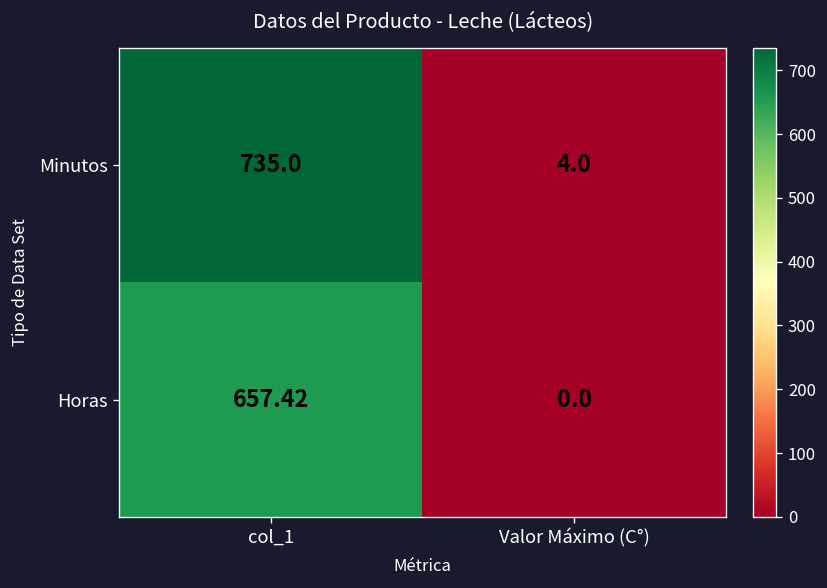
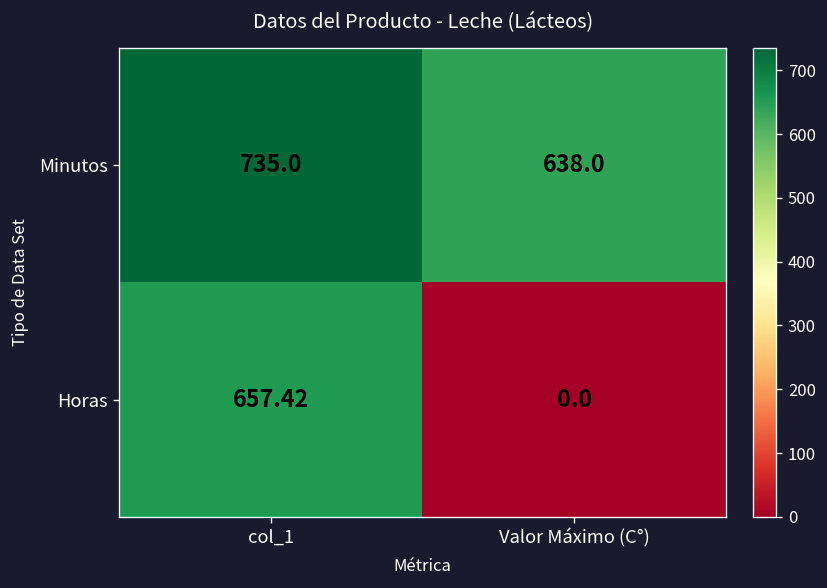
Minutos, Valor Máximo (C°): 4.0 -> 638.0
